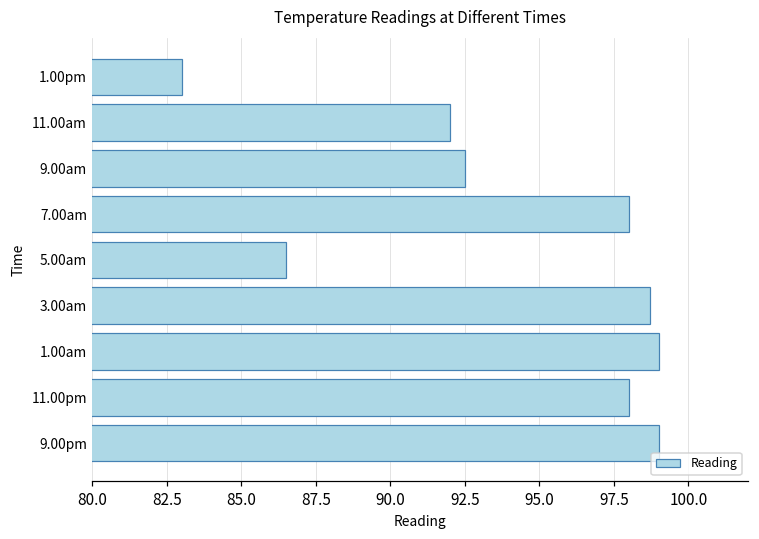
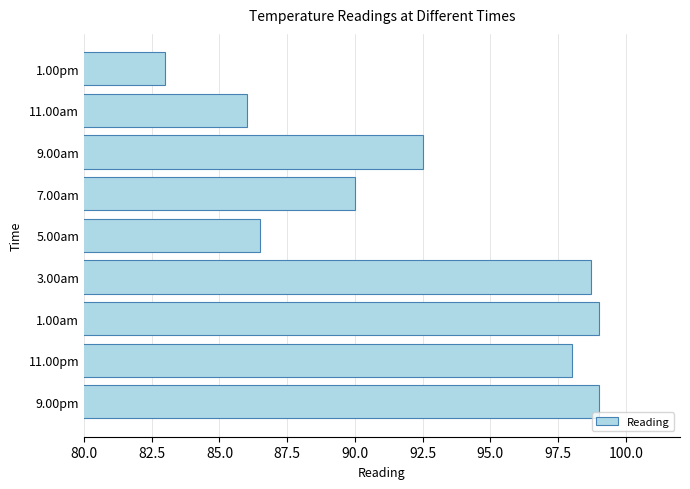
11.00am: 92 -> 86
7.00am: 98 -> 90
